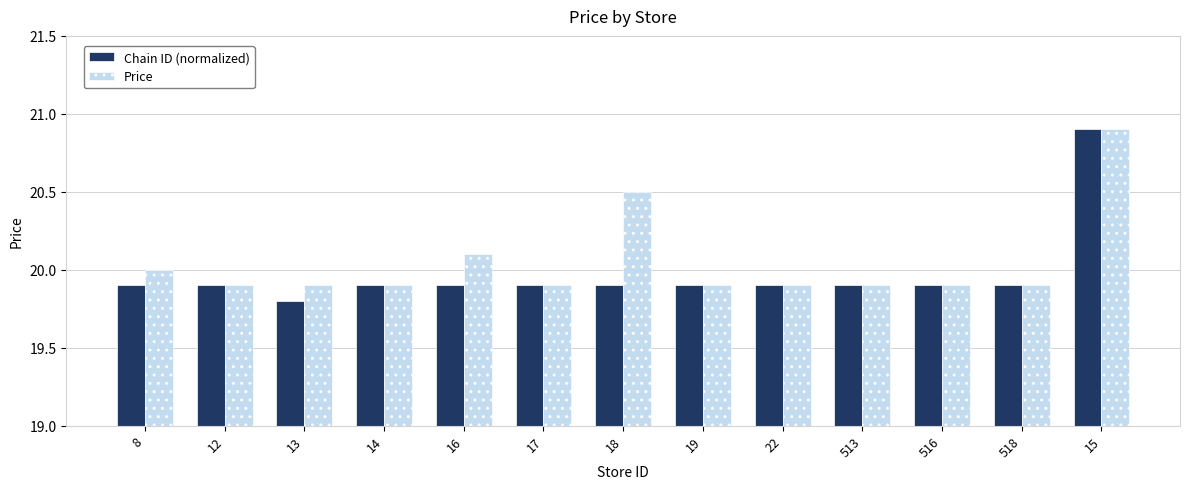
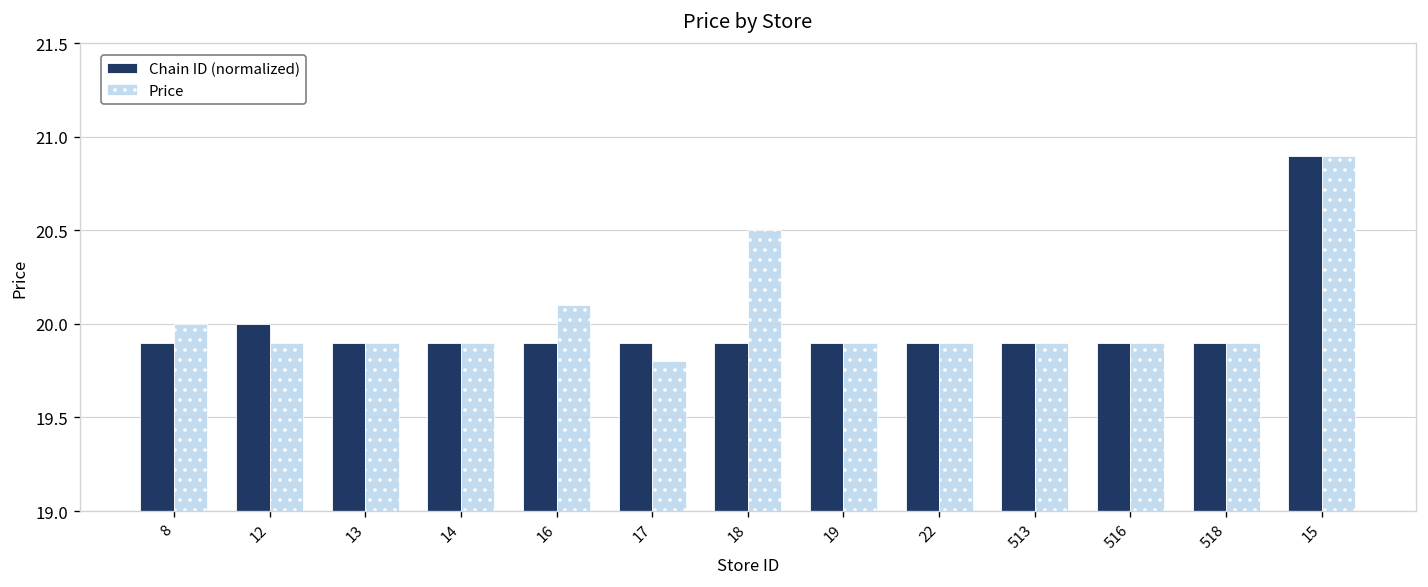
Chain ID (normalized), 12: 19.9 -> 20.0
Chain ID (normalized), 13: 19.8 -> 19.9
Price, 17: 19.9 -> 19.8
